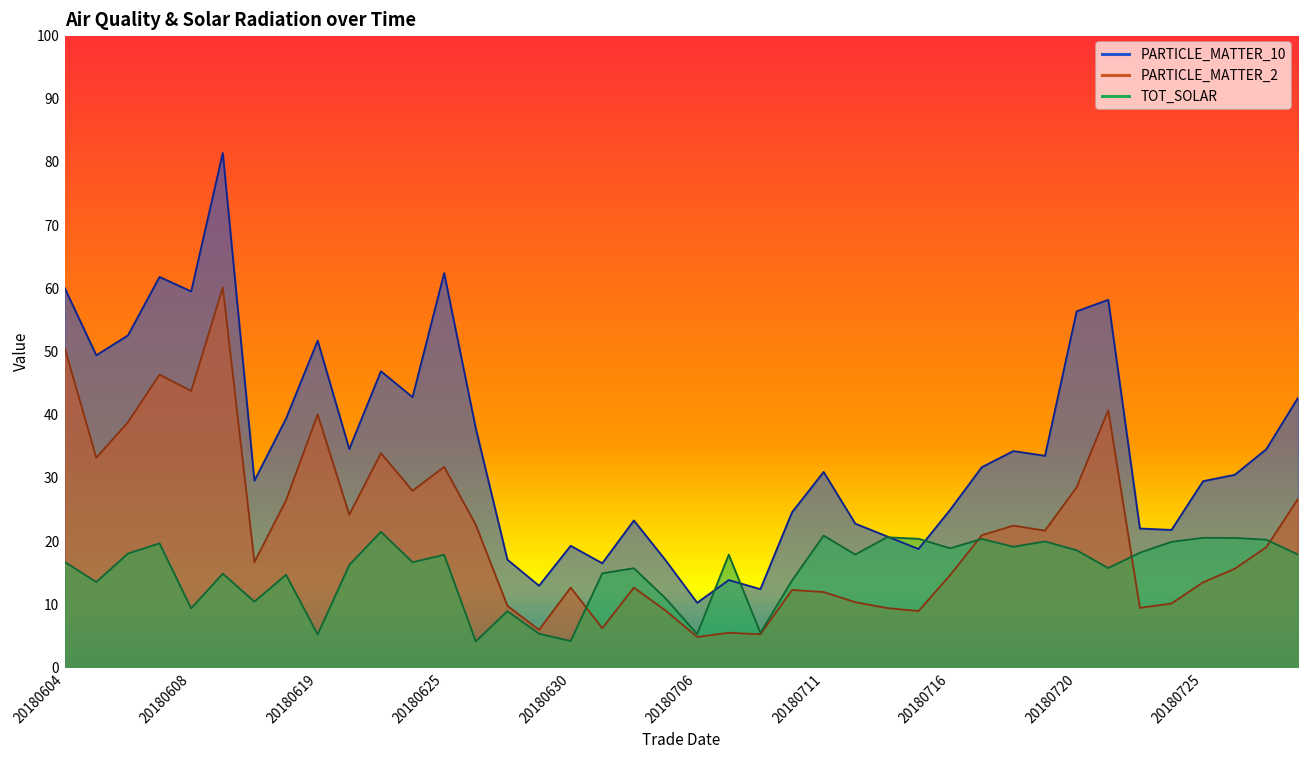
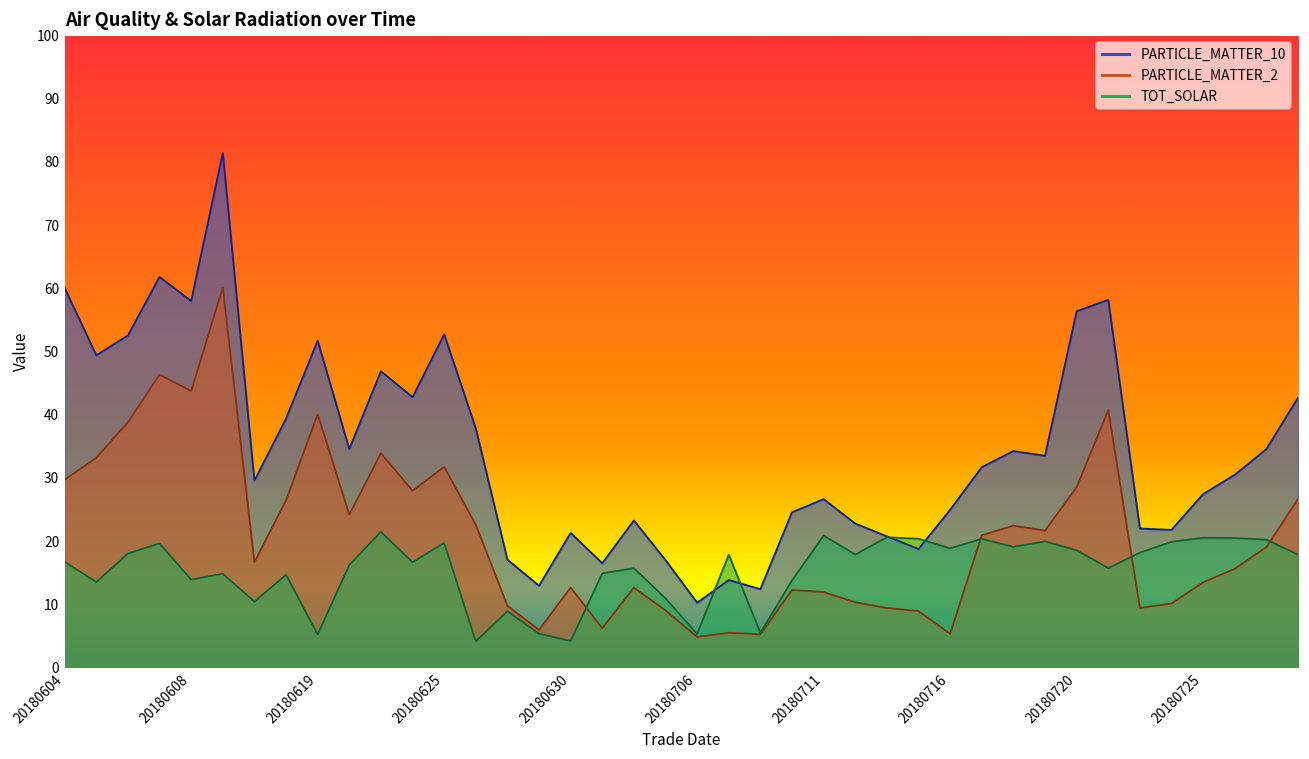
PARTICLE_MATTER_2, 20180604: 51 -> 30
PARTICLE_MATTER_10, 20180608: 60 -> 58
TOT_SOLAR, 20180608: 9 -> 14
PARTICLE_MATTER_10, 20180625: 62 -> 53
TOT_SOLAR, 20180625: 18 -> 20
PARTICLE_MATTER_10, 20180630: 19 -> 21
PARTICLE_MATTER_10, 20180711: 31 -> 27
PARTICLE_MATTER_2, 20180716: 15 -> 5
PARTICLE_MATTER_10, 20180725: 29 -> 27
